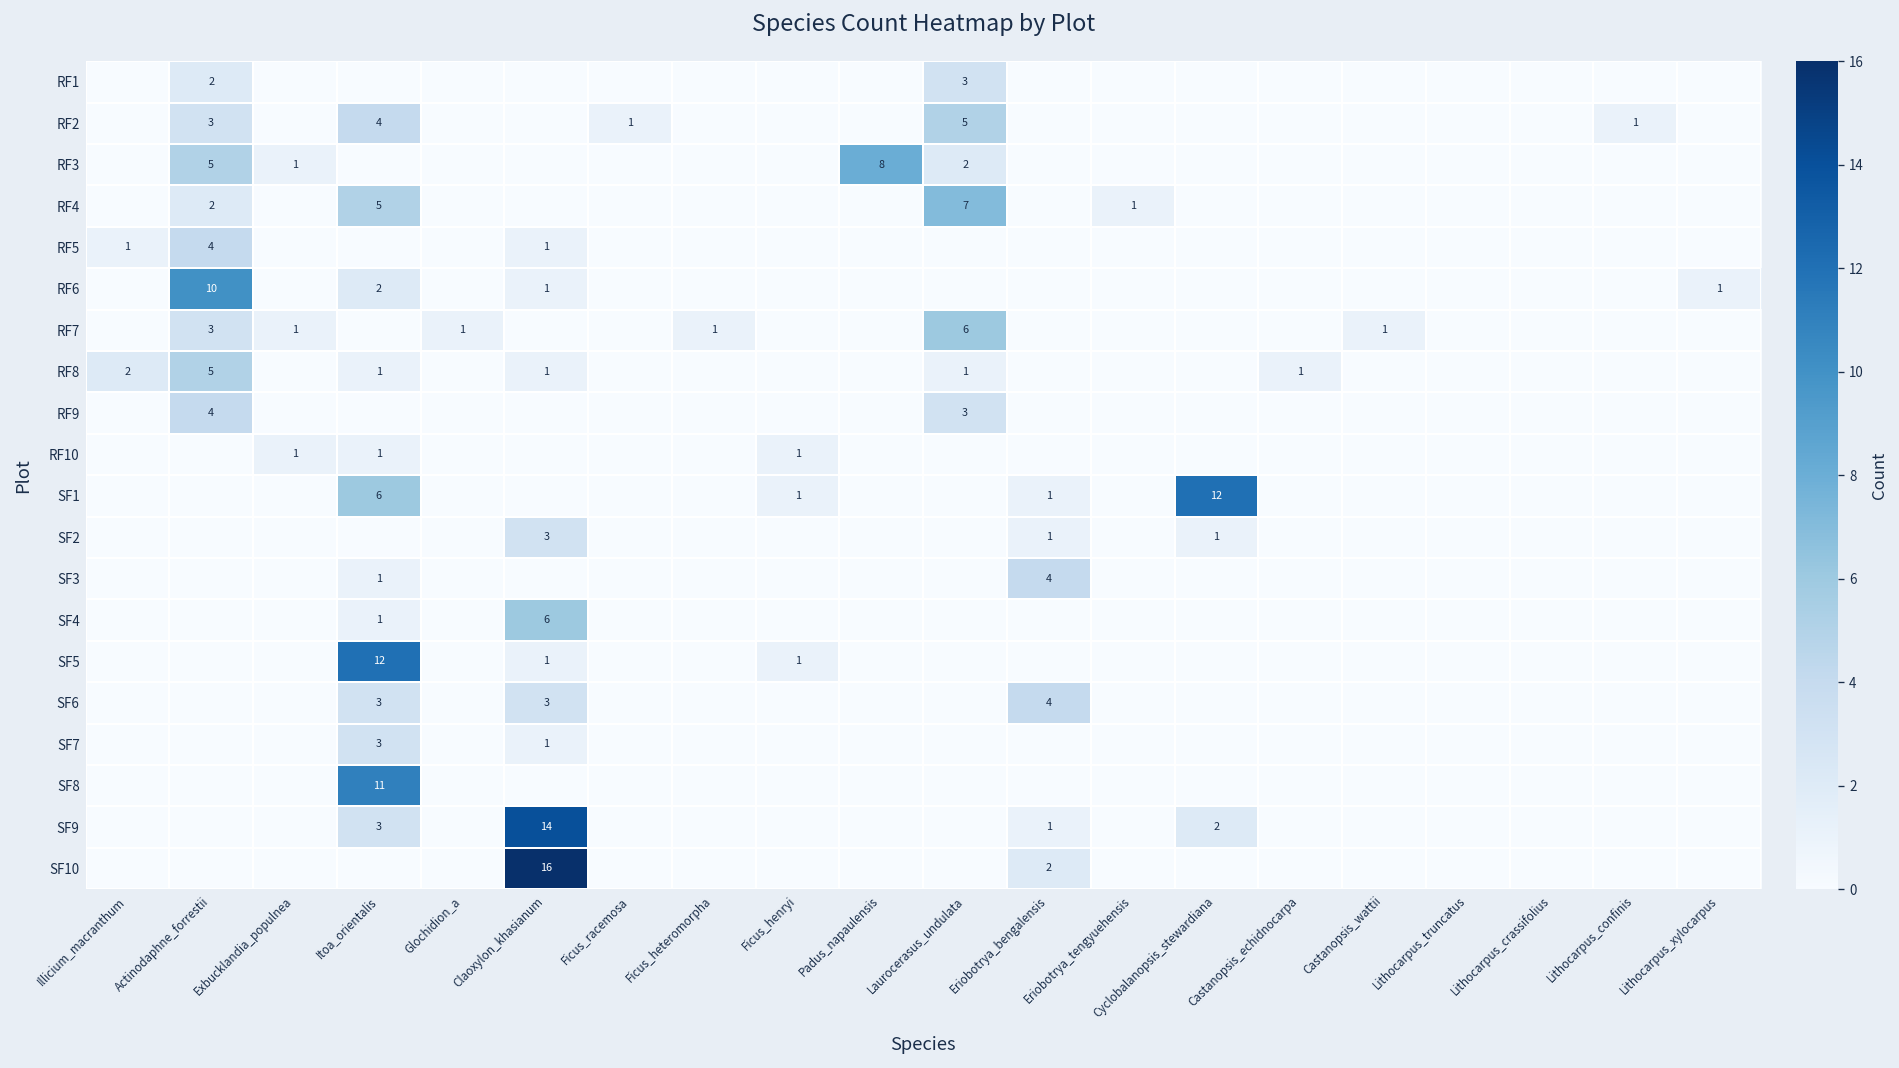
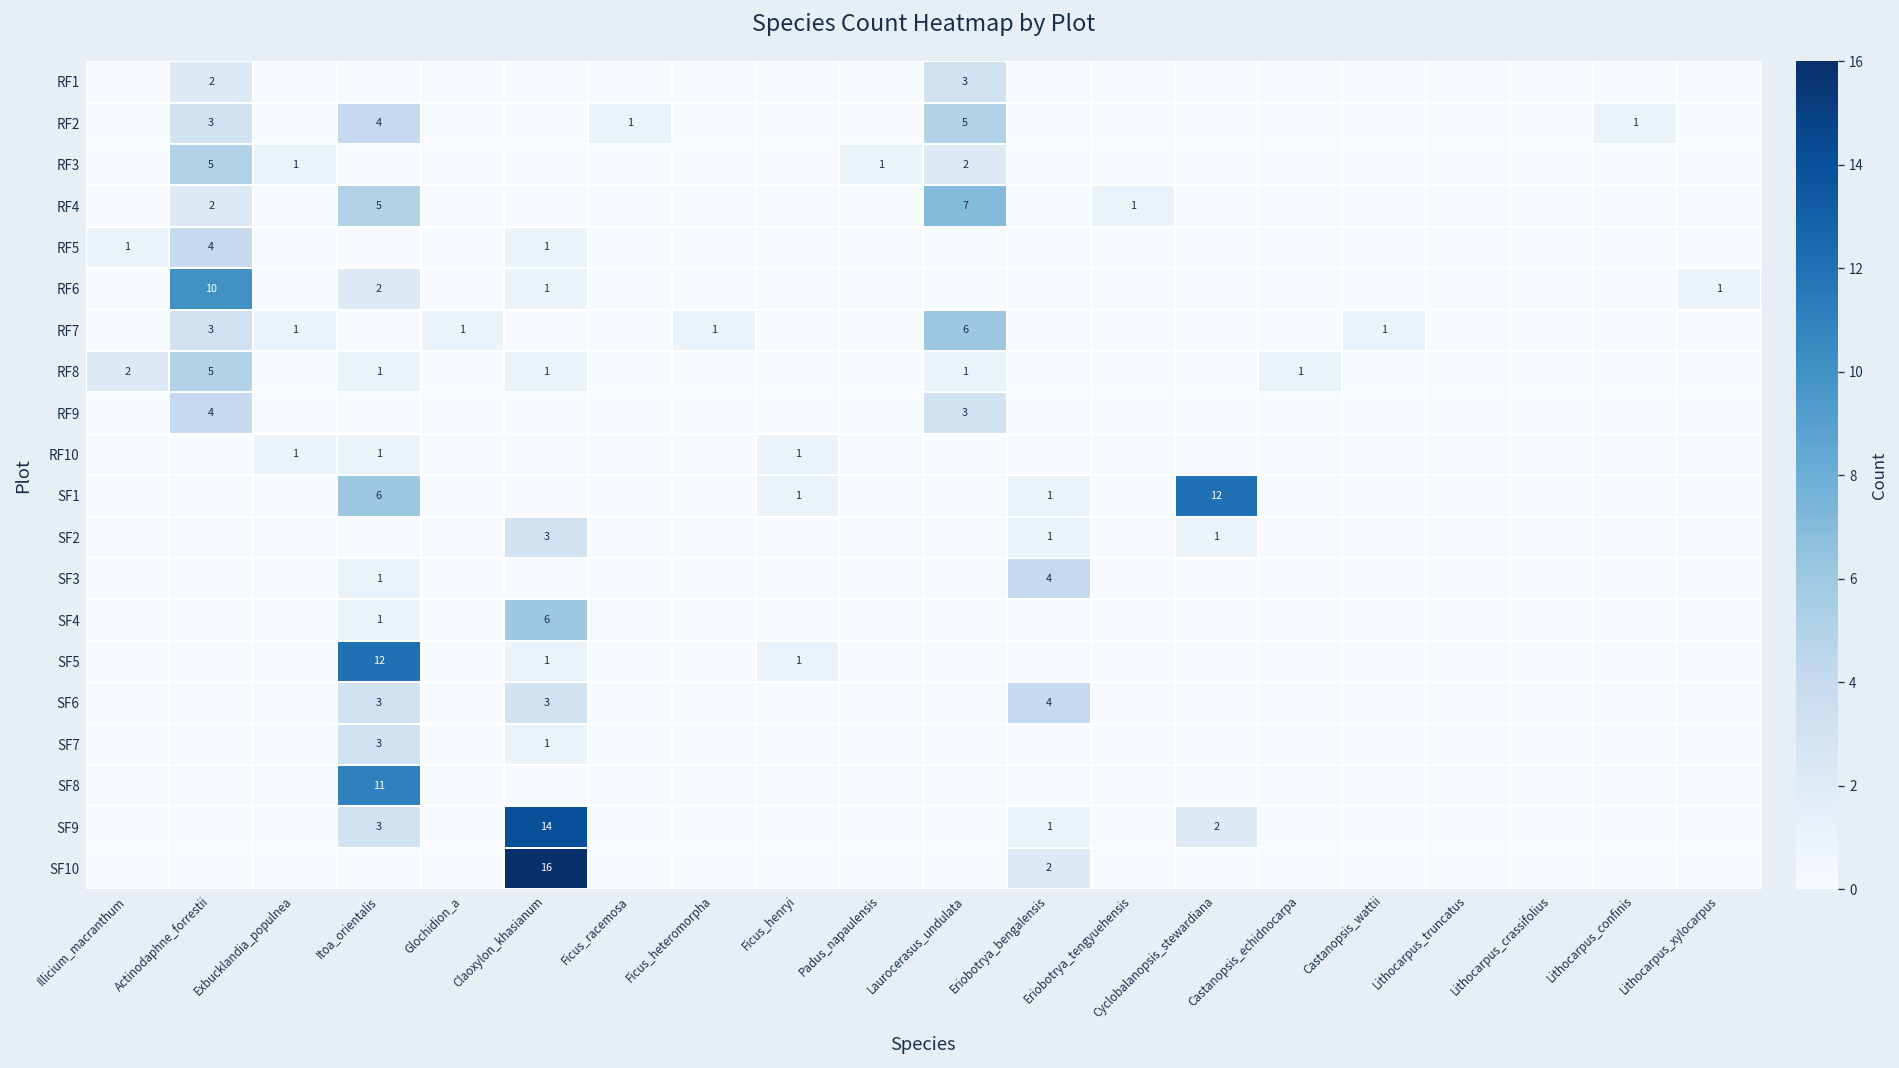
RF3, Padus_napaulensis: 8 -> 1
